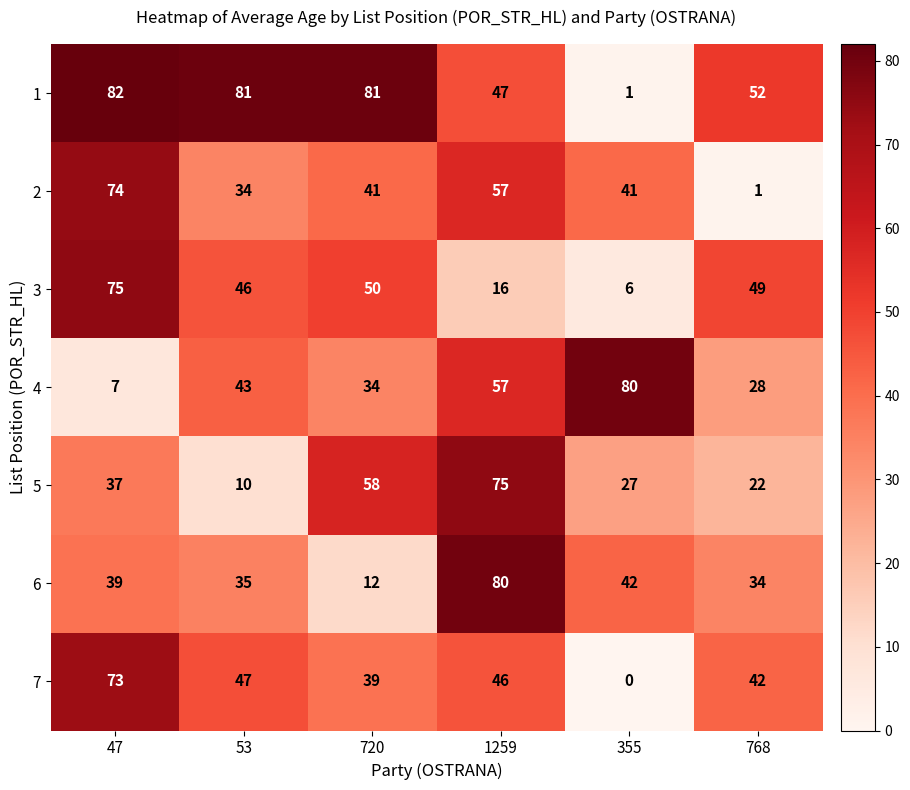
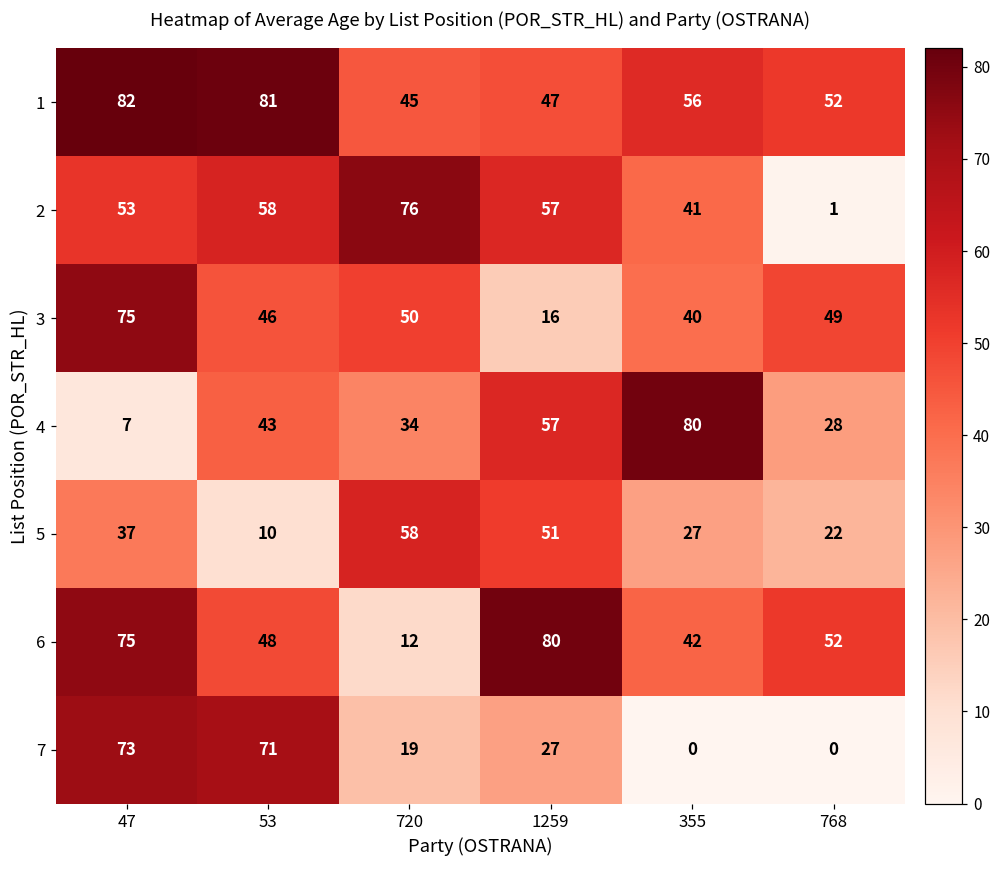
1, 720: 81 -> 45
1, 355: 1 -> 56
2, 47: 74 -> 53
2, 53: 34 -> 58
2, 720: 41 -> 76
3, 355: 6 -> 40
5, 1259: 75 -> 51
6, 47: 39 -> 75
6, 53: 35 -> 48
6, 768: 34 -> 52
7, 53: 47 -> 71
7, 720: 39 -> 19
7, 1259: 46 -> 27
7, 768: 42 -> 0
